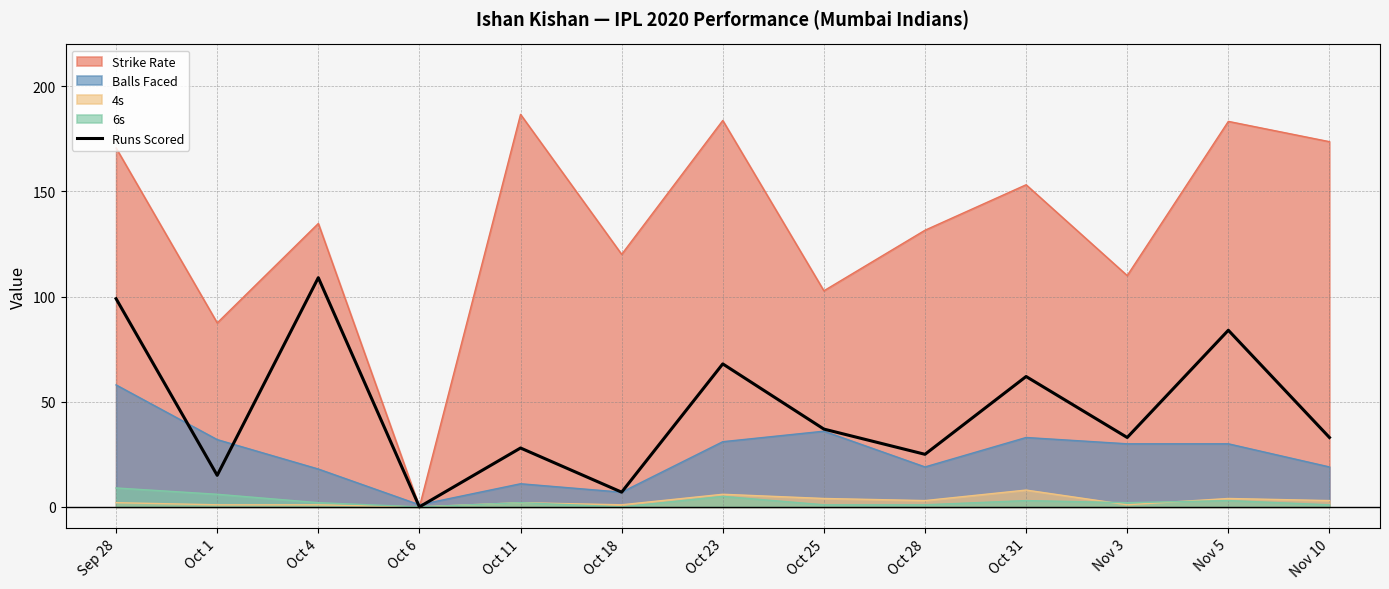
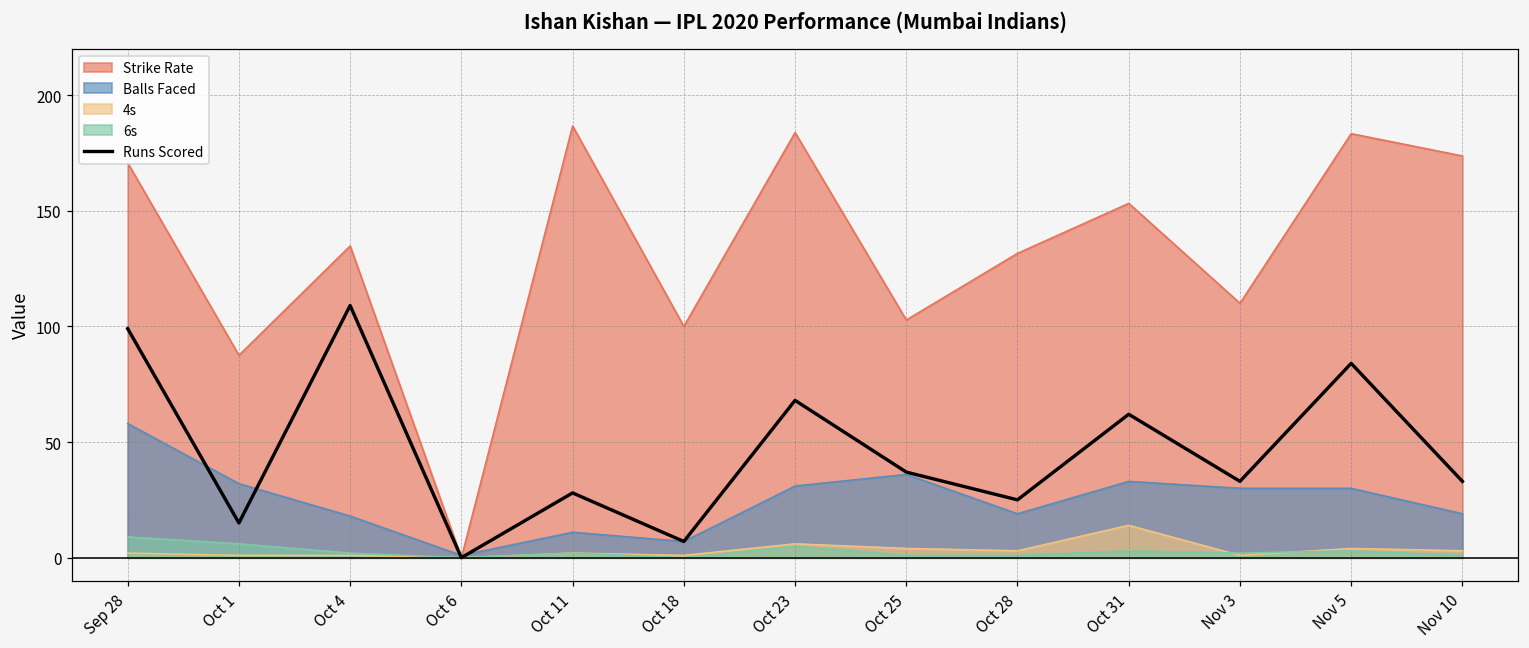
Strike Rate, Oct 18: 120 -> 100
4s, Oct 31: 8 -> 14
